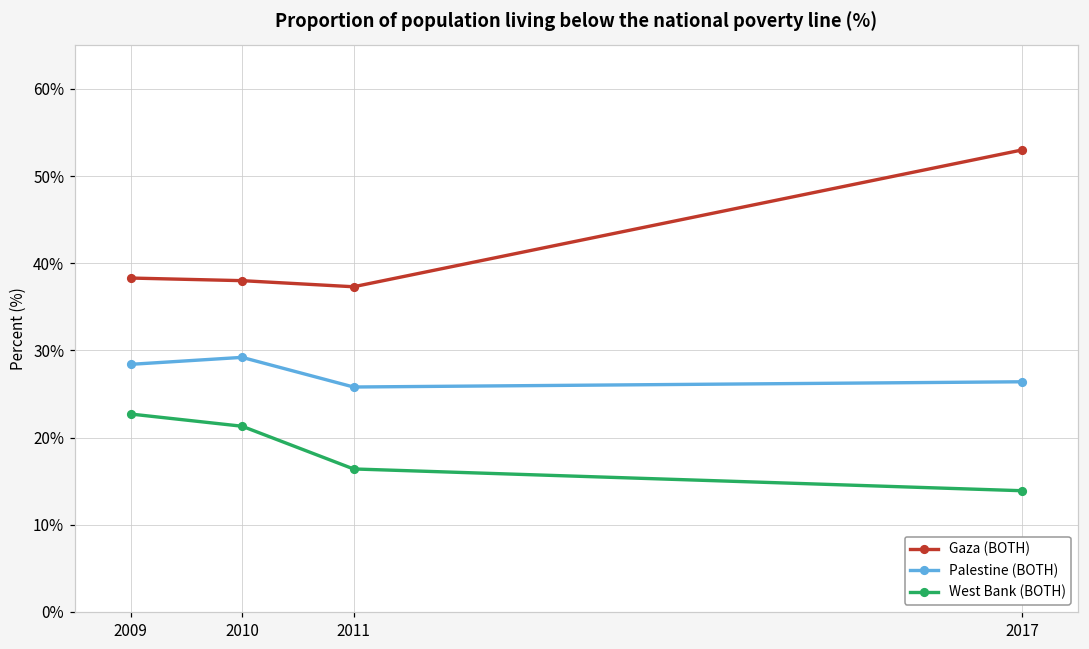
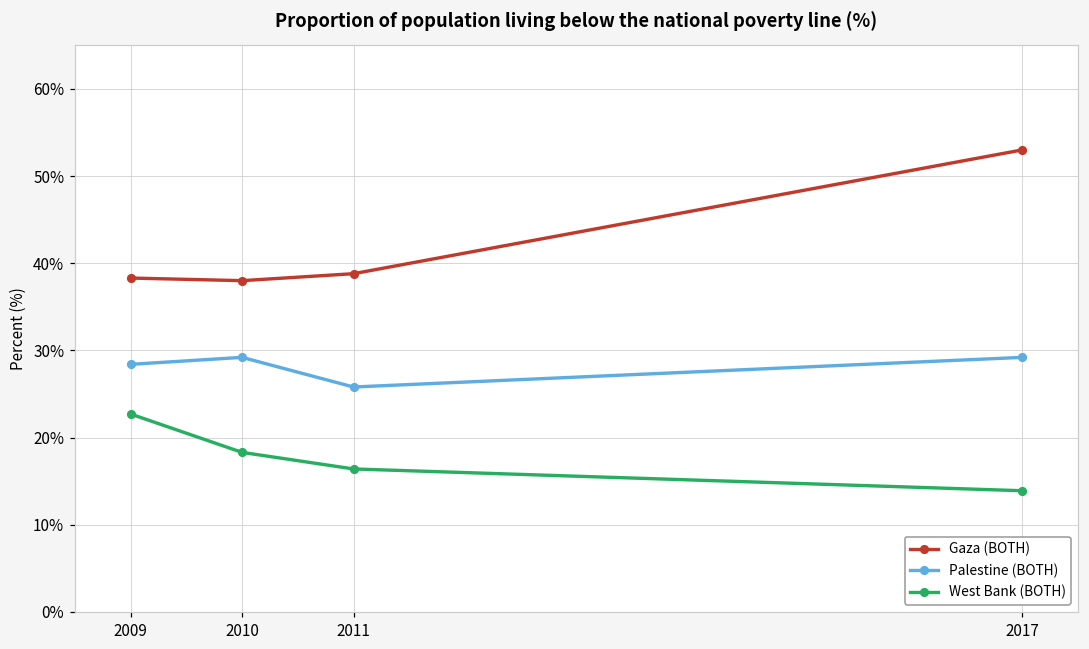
West Bank (BOTH), 2010: 21% -> 18%
Gaza (BOTH), 2011: 37% -> 39%
Palestine (BOTH), 2017: 26% -> 29%
